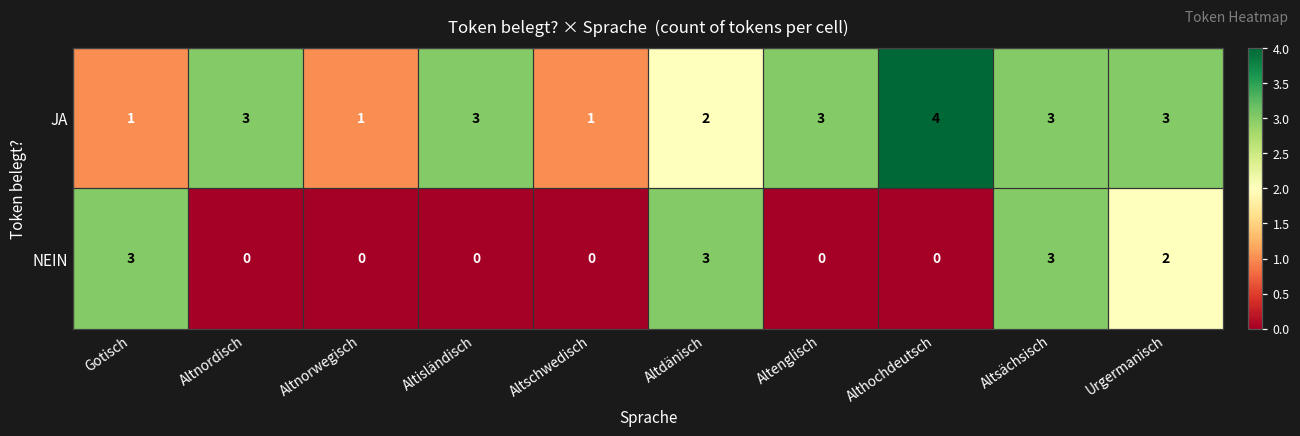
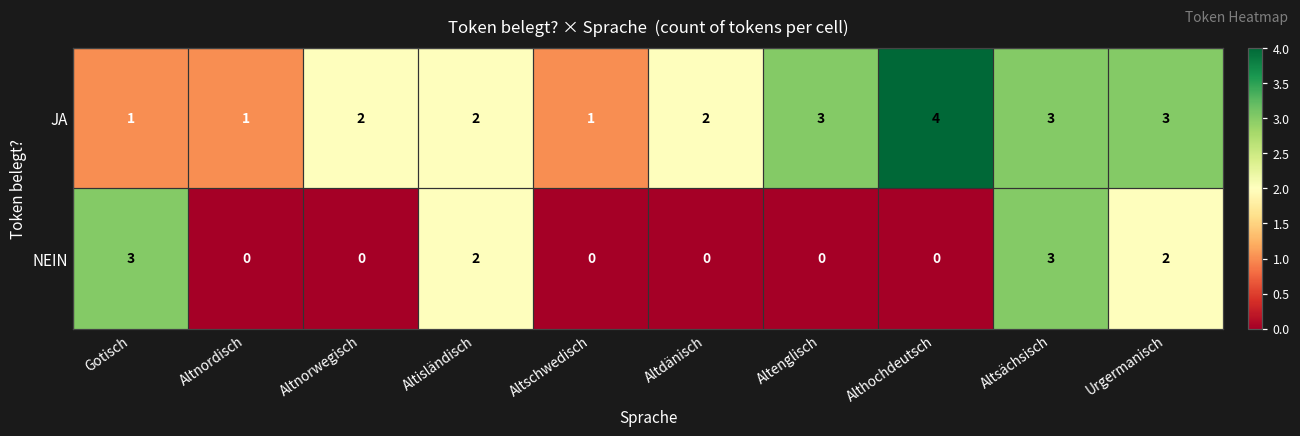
JA, Altnordisch: 3 -> 1
JA, Altnorwegisch: 1 -> 2
JA, Altisländisch: 3 -> 2
NEIN, Altisländisch: 0 -> 2
NEIN, Altdänisch: 3 -> 0
